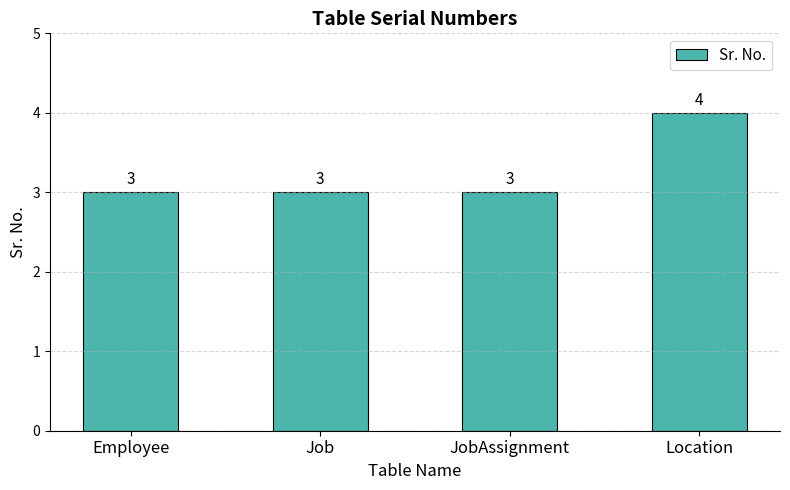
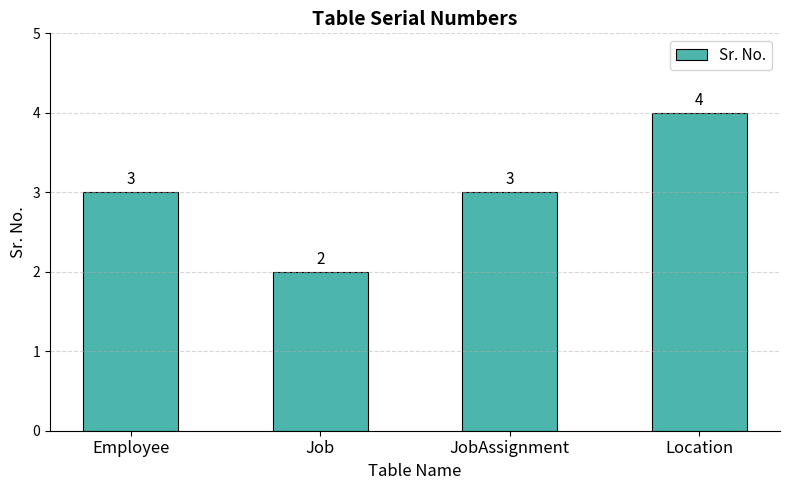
Job: 3 -> 2
